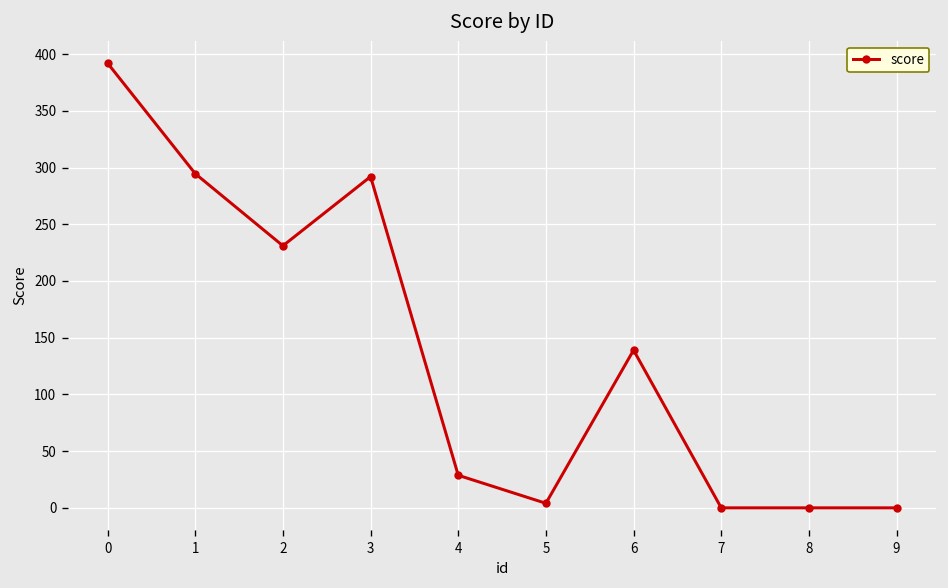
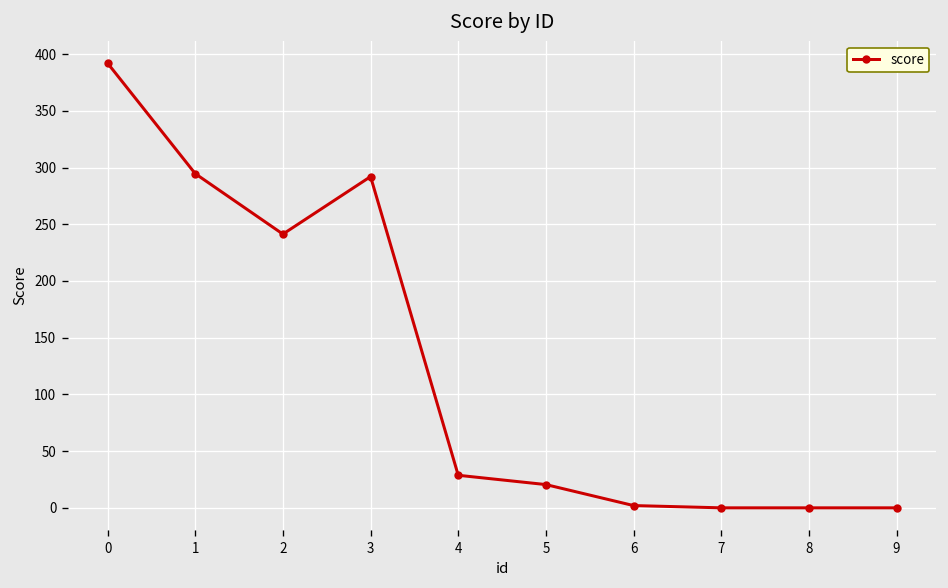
2: 230 -> 240
5: 0 -> 20
6: 140 -> 0
